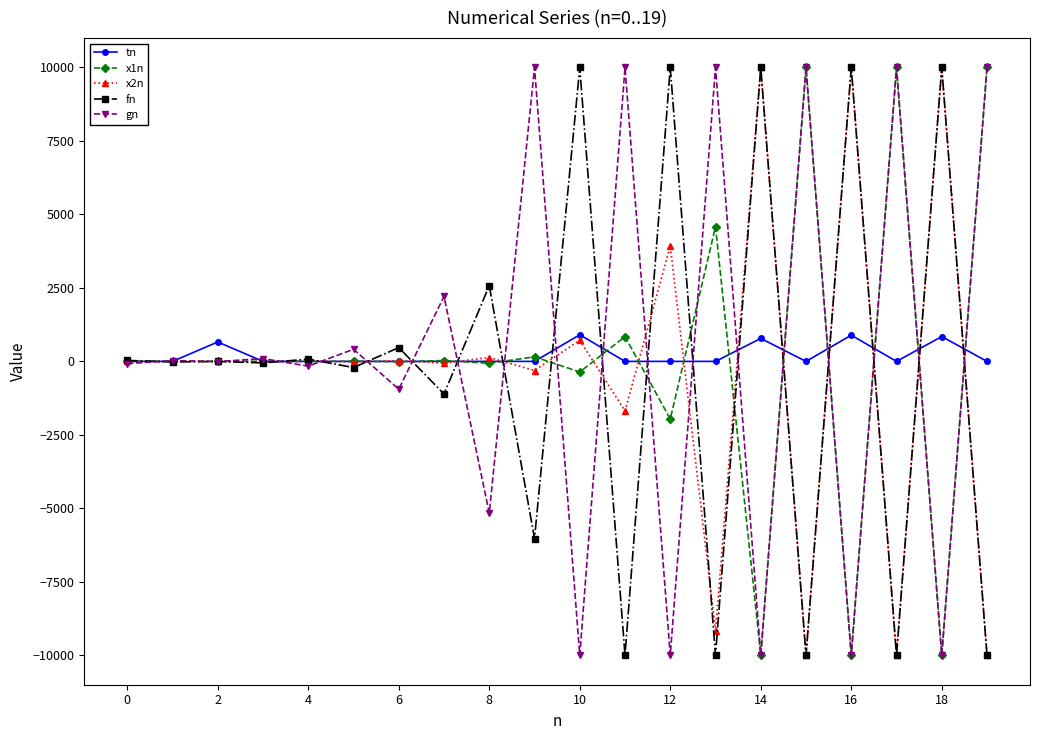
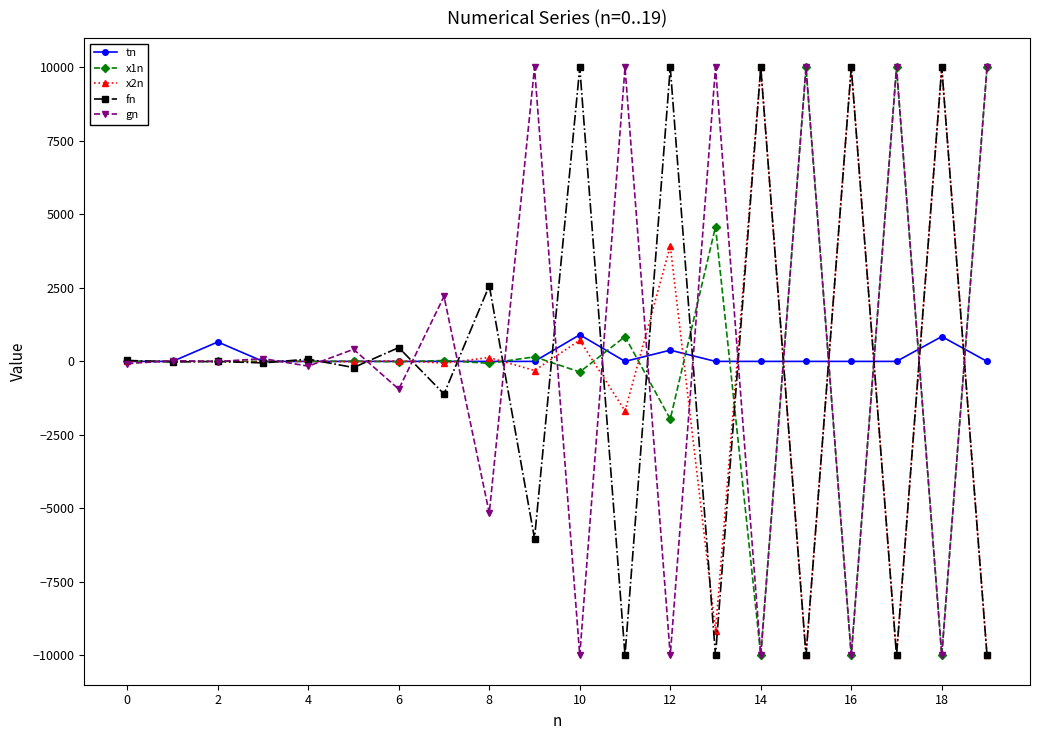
tn, 12: 0 -> 400
tn, 14: 800 -> 0
tn, 16: 900 -> 0
